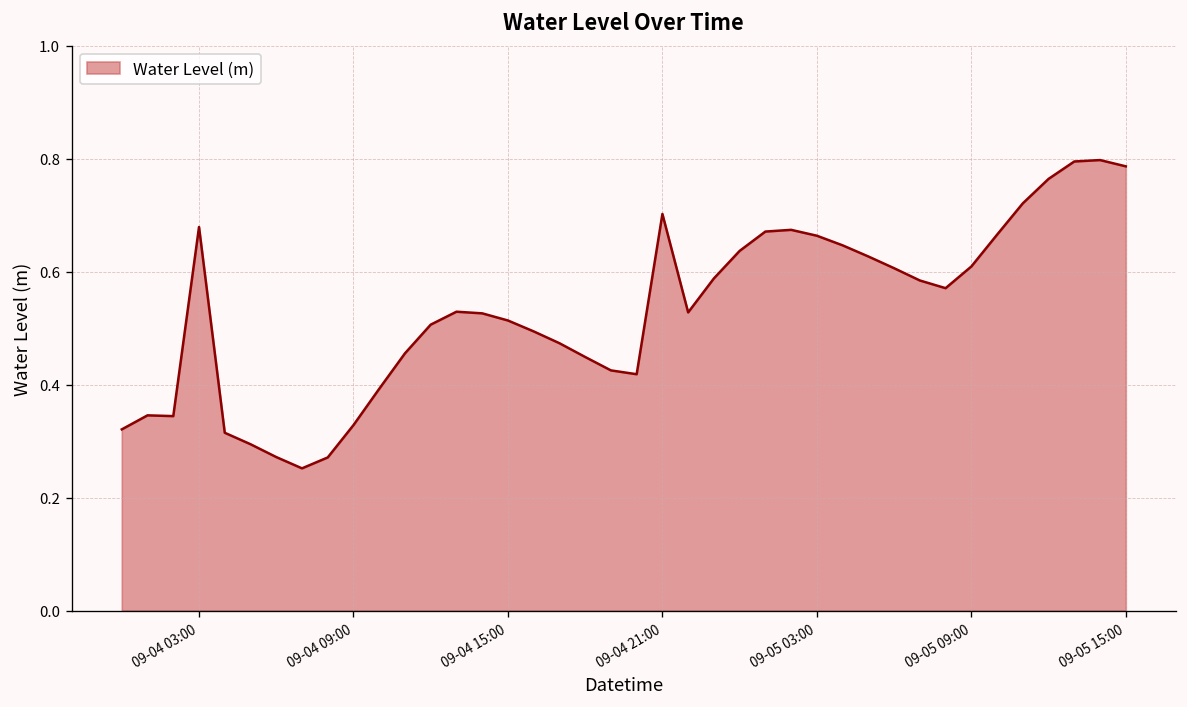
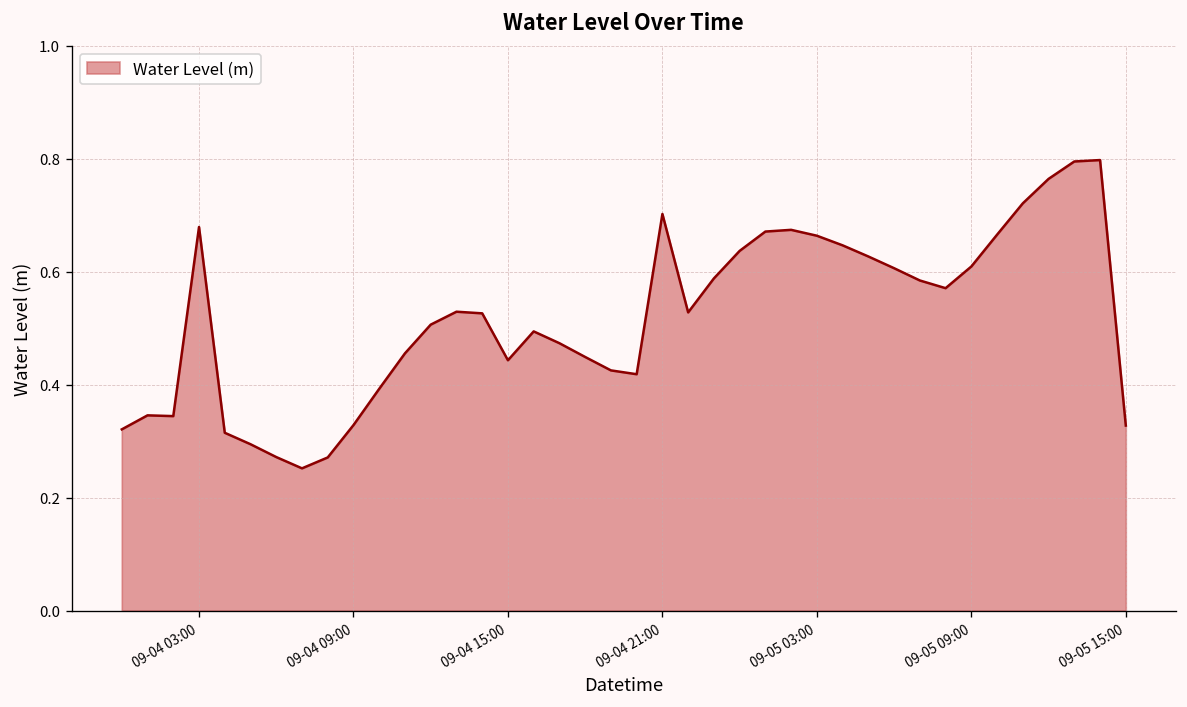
09-04 15:00: 0.51 -> 0.44
09-05 15:00: 0.79 -> 0.33
